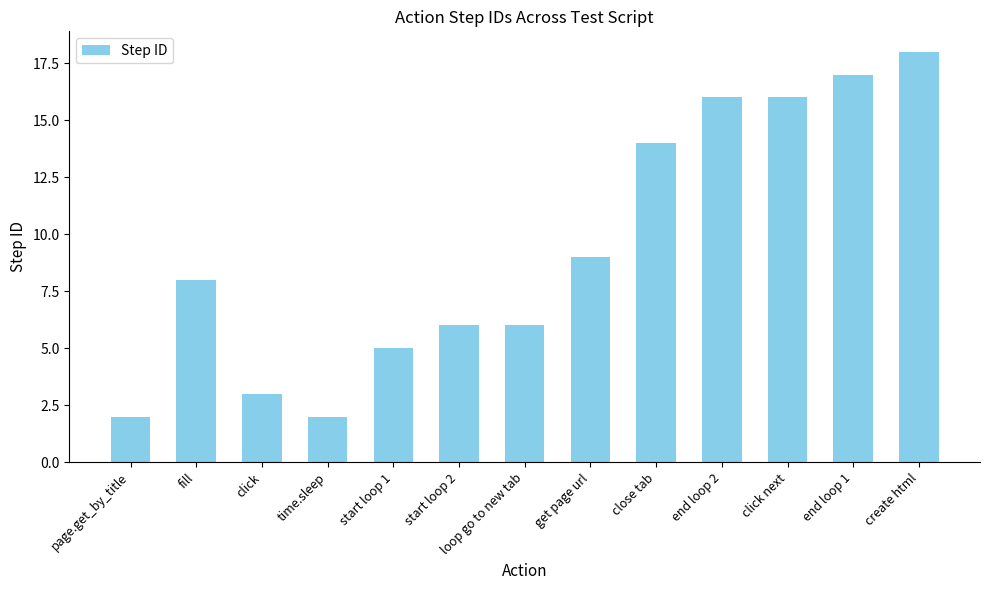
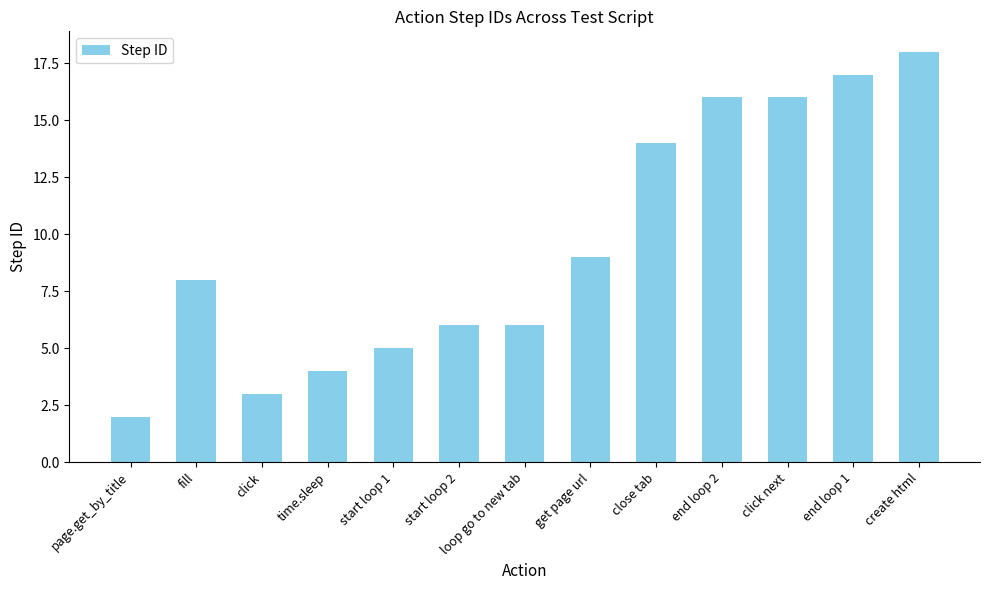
time.sleep: 2 -> 4
